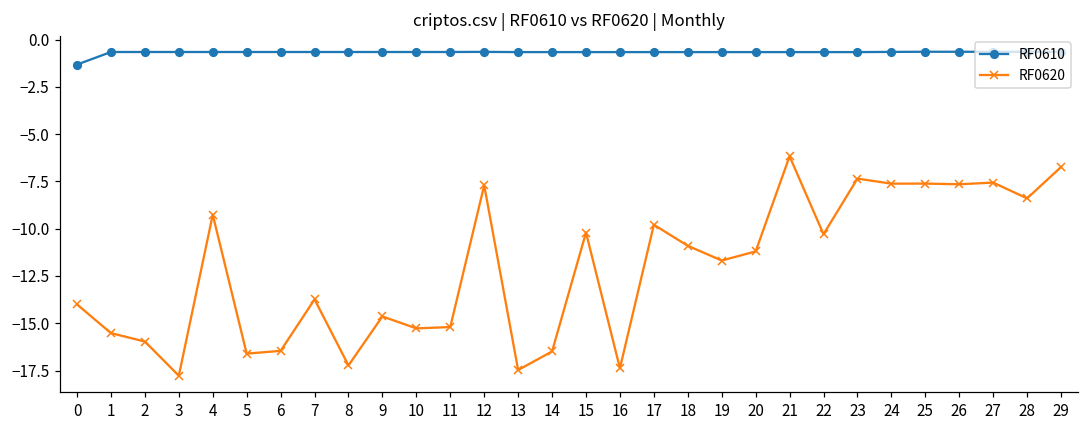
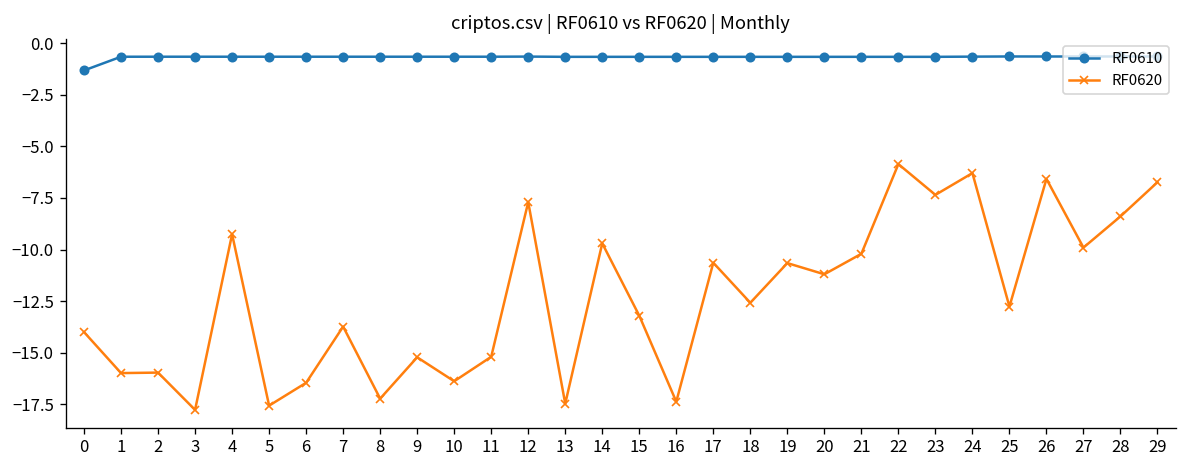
RF0620, 1: -15.5 -> -16.0
RF0620, 5: -16.6 -> -17.6
RF0620, 9: -14.6 -> -15.2
RF0620, 10: -15.3 -> -16.4
RF0620, 14: -16.5 -> -9.7
RF0620, 15: -10.2 -> -13.2
RF0620, 17: -9.8 -> -10.6
RF0620, 18: -10.9 -> -12.6
RF0620, 19: -11.7 -> -10.7
RF0620, 21: -6.2 -> -10.2
RF0620, 22: -10.3 -> -5.9
RF0620, 24: -7.6 -> -6.3
RF0620, 25: -7.6 -> -12.8
RF0620, 26: -7.6 -> -6.6
RF0620, 27: -7.6 -> -9.9
